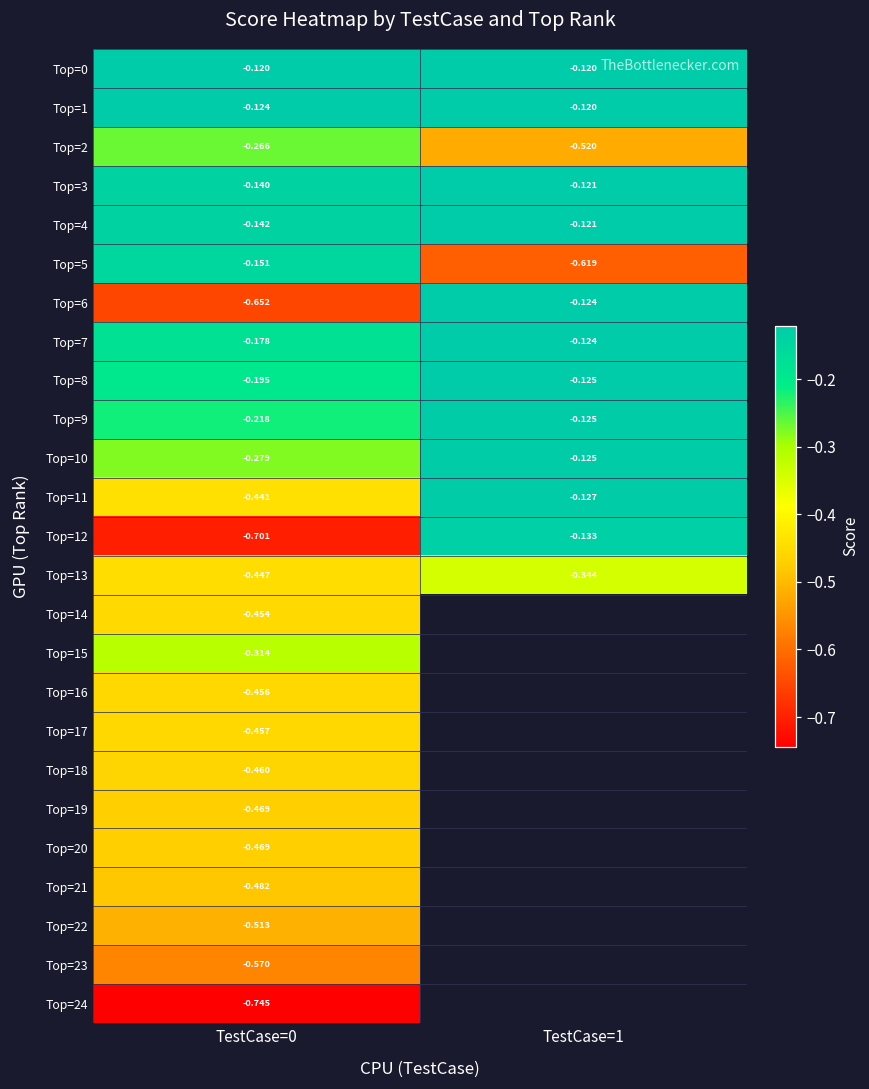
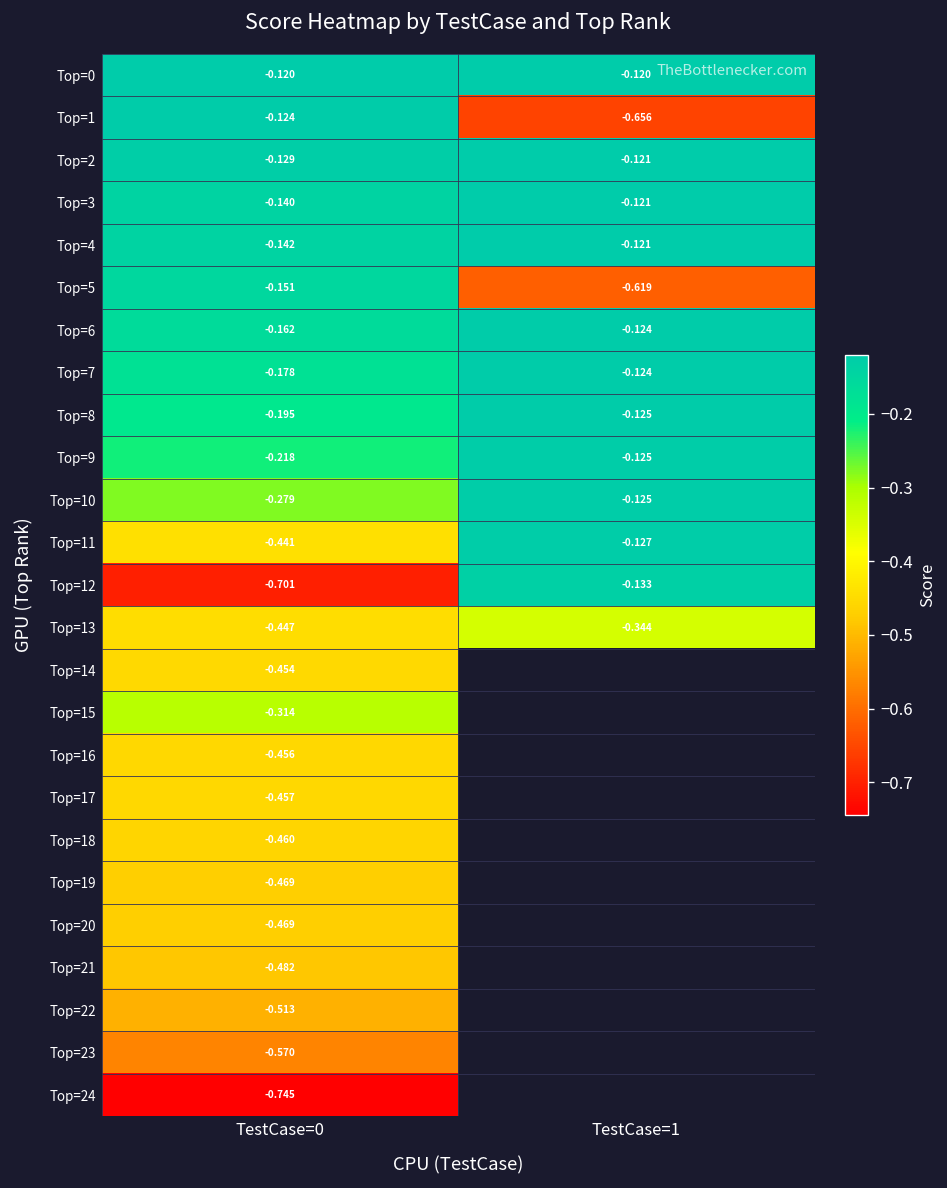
Top=1, TestCase=1: -0.120 -> -0.656
Top=2, TestCase=0: -0.266 -> -0.129
Top=2, TestCase=1: -0.520 -> -0.121
Top=6, TestCase=0: -0.652 -> -0.162
